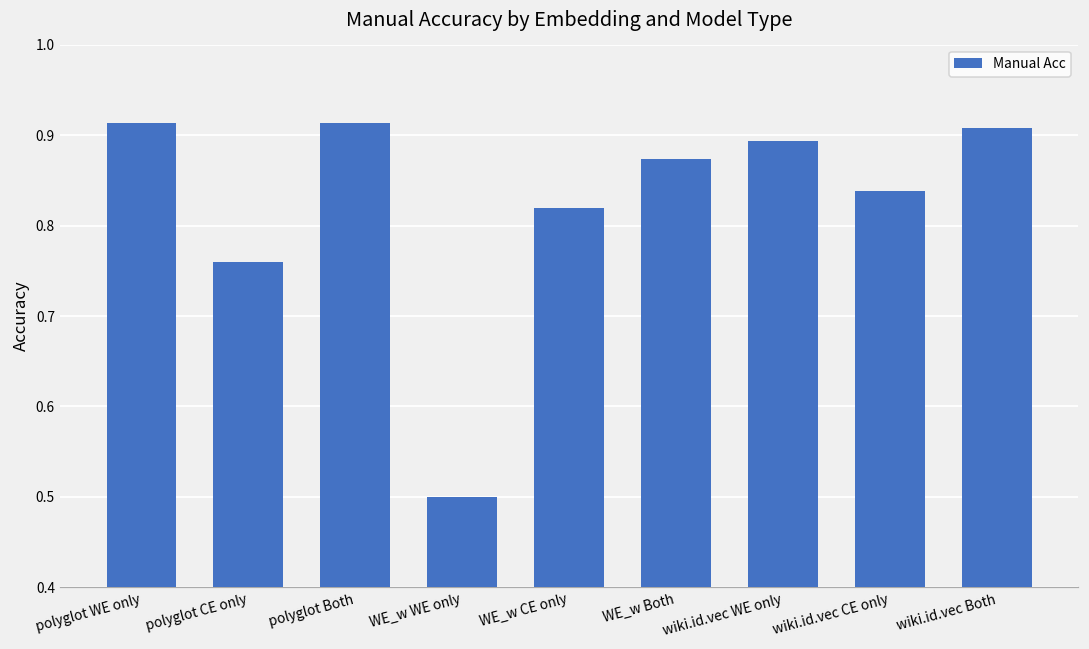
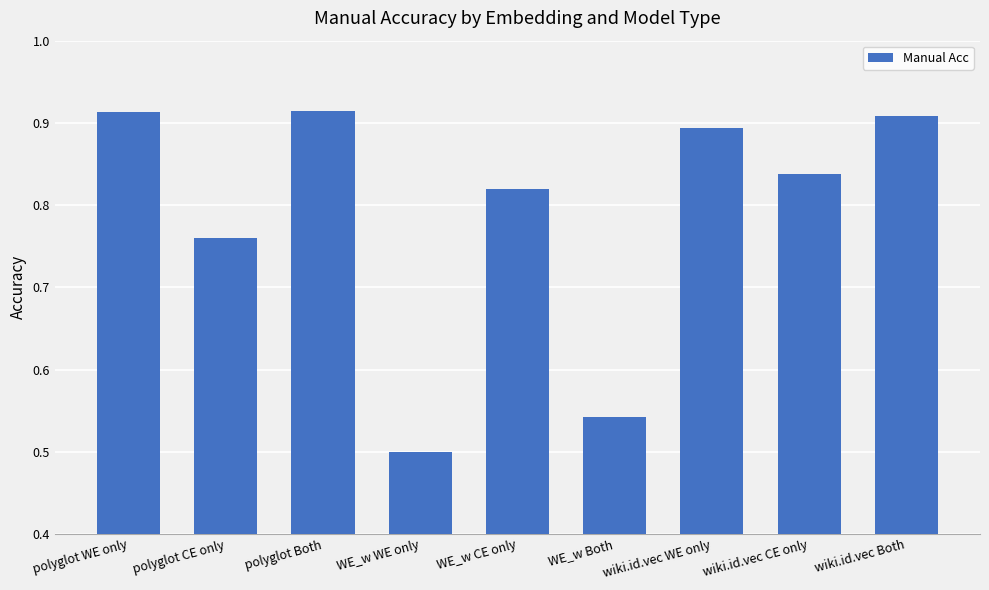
WE_w Both: 0.87 -> 0.54
